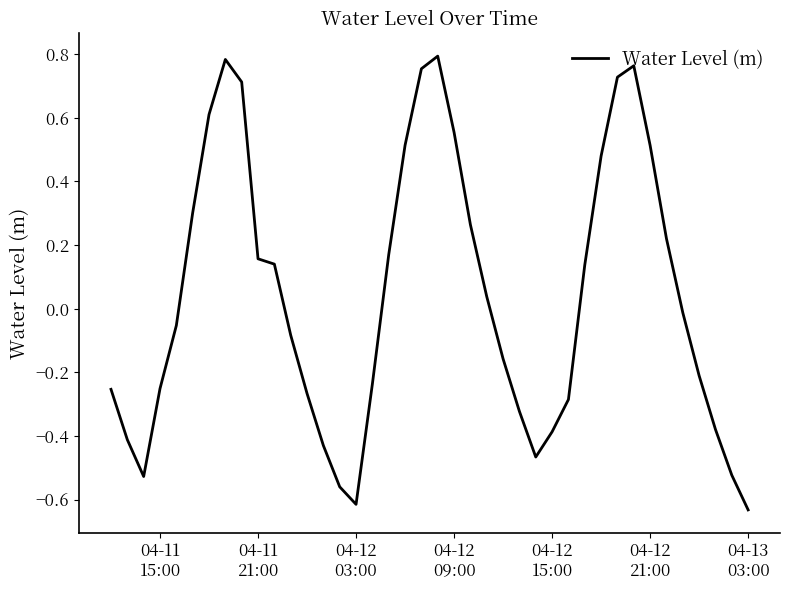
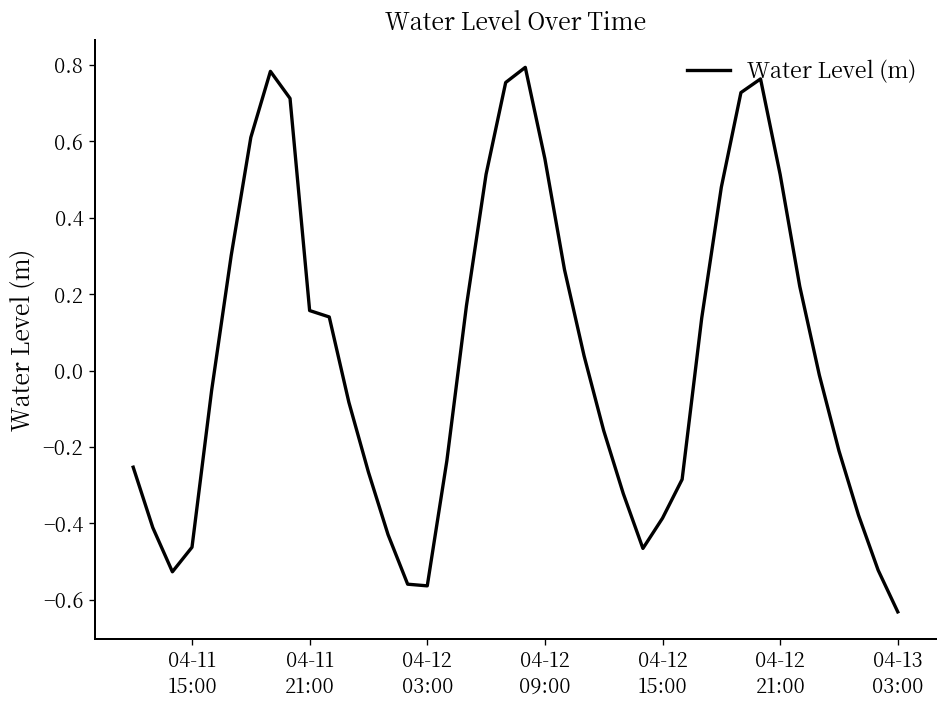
04-11 15:00: -0.25 -> -0.46
04-12 03:00: -0.61 -> -0.56
